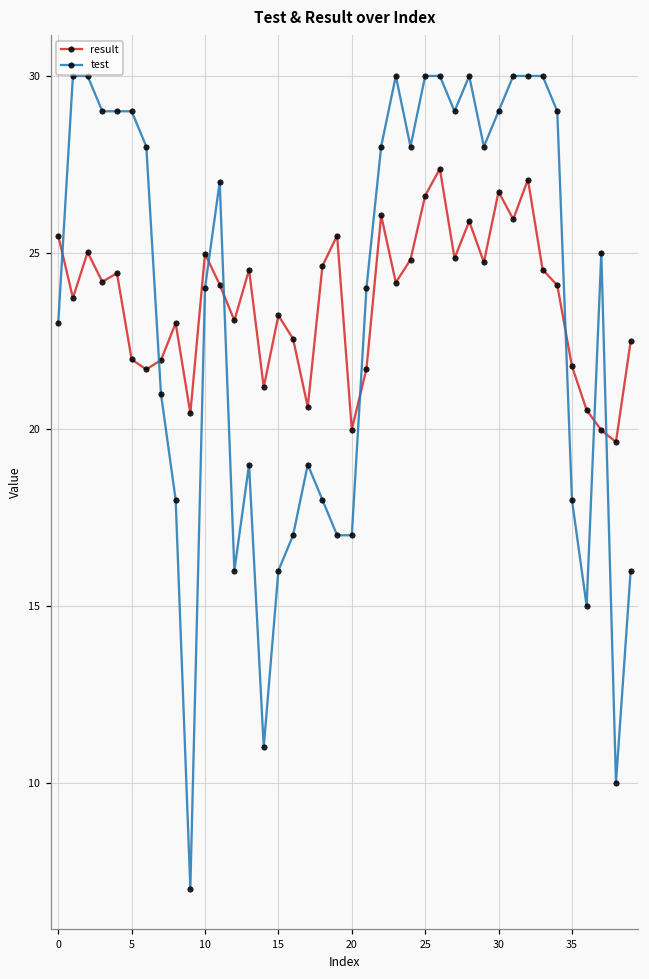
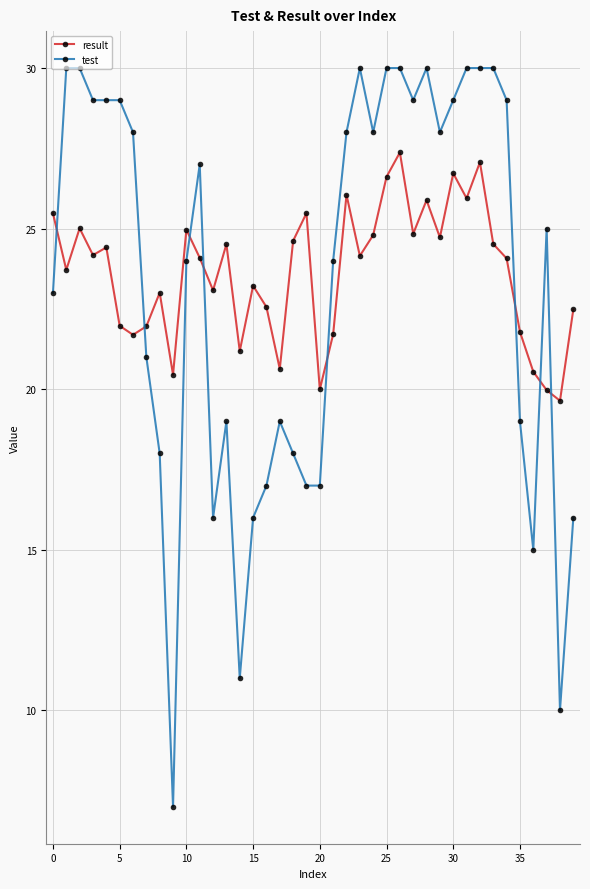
test, 35: 18 -> 19
